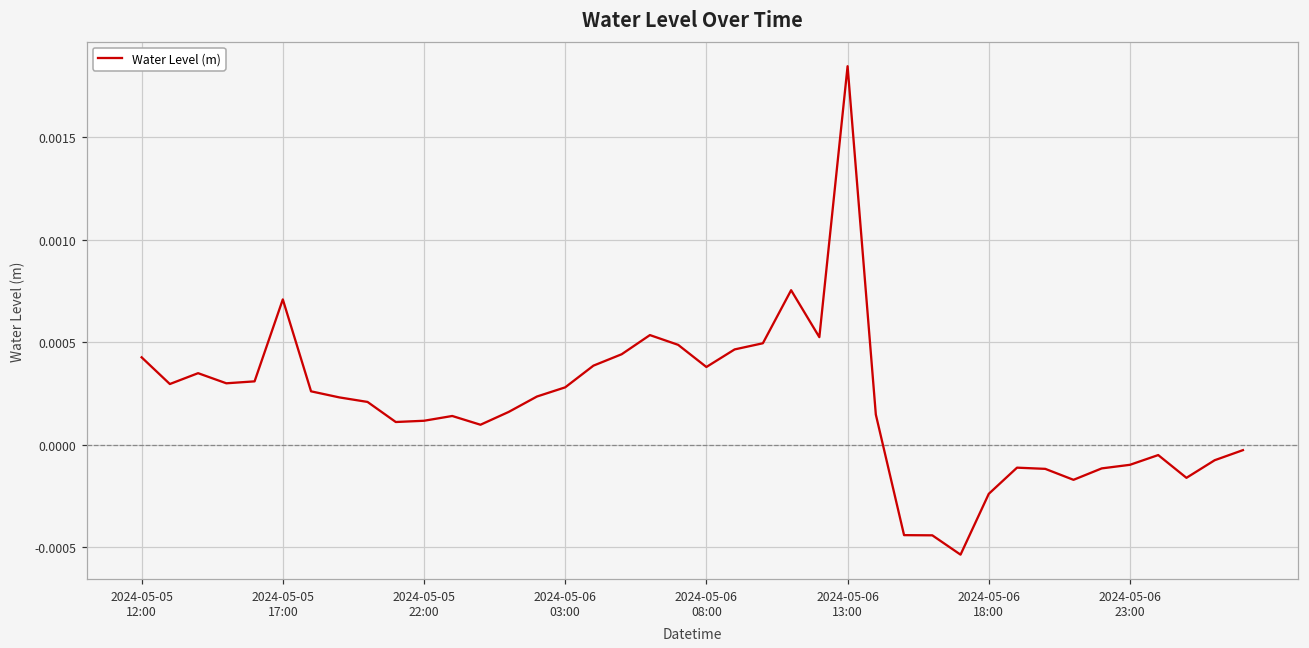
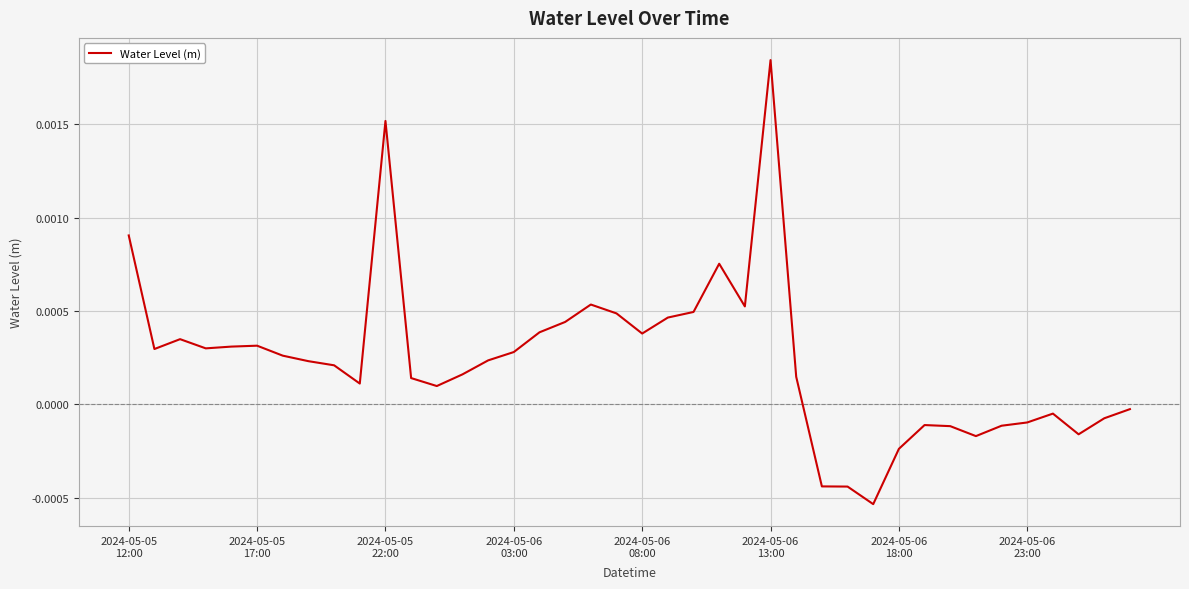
2024-05-05 12:00: 0.00043 -> 0.00090
2024-05-05 17:00: 0.00071 -> 0.00031
2024-05-05 22:00: 0.00012 -> 0.00152
